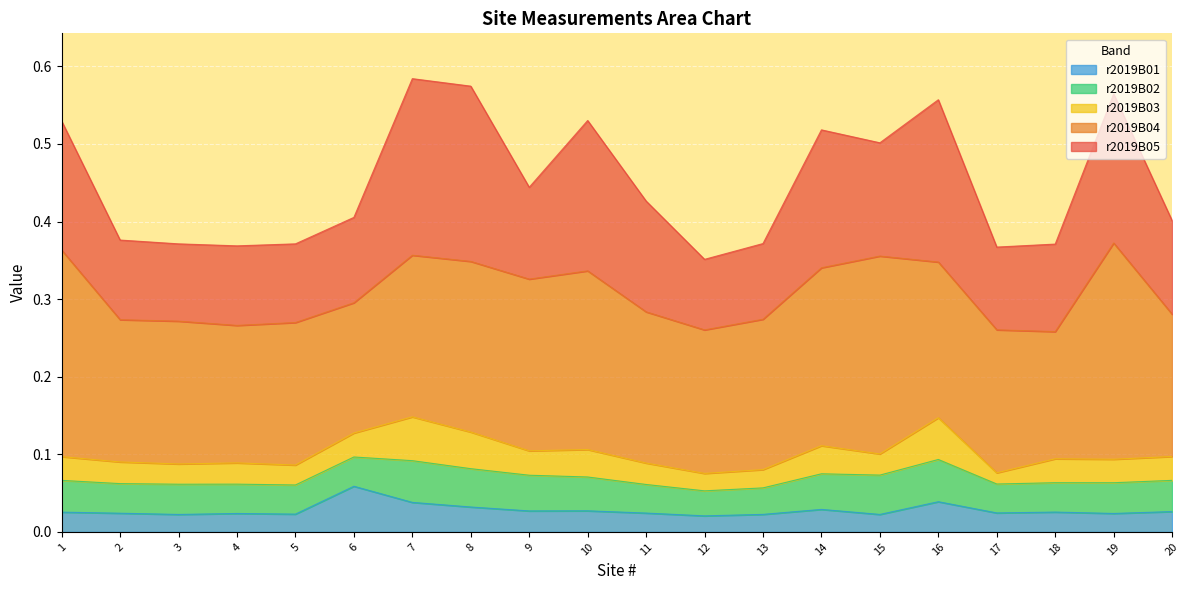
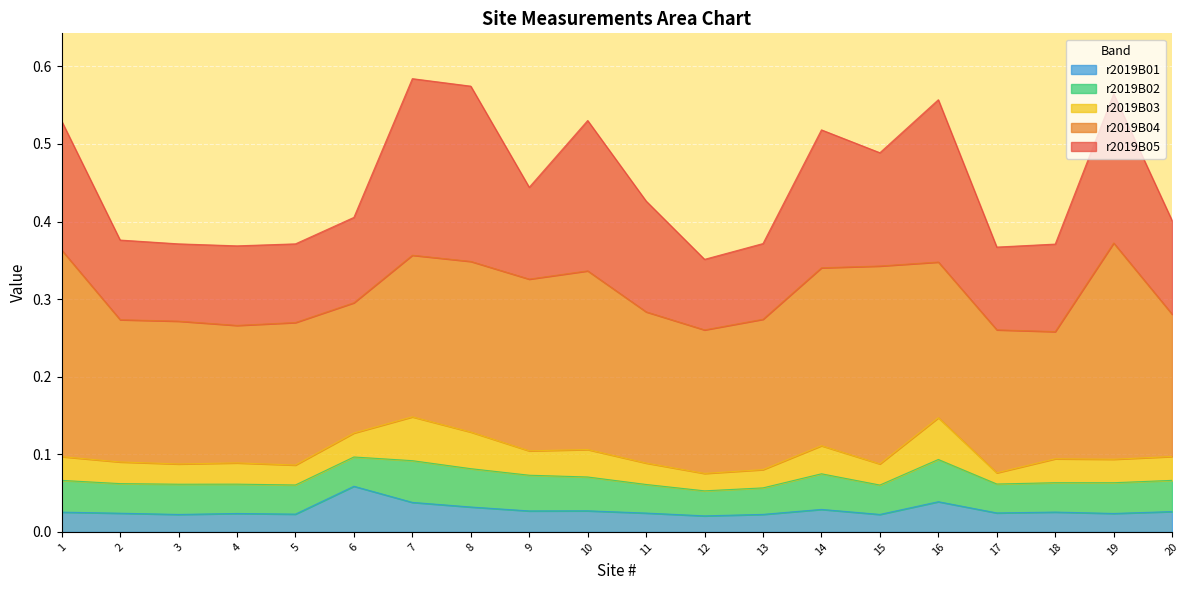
r2019B02, 15: 0.05 -> 0.04
